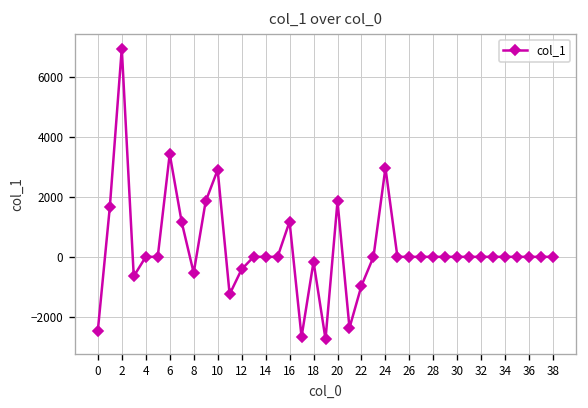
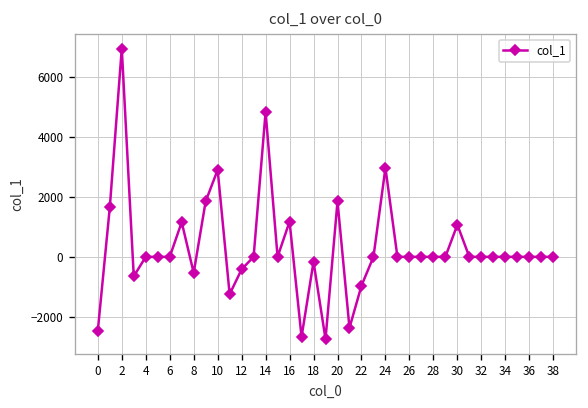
6: 3400 -> 0
14: 0 -> 4800
30: 0 -> 1100
